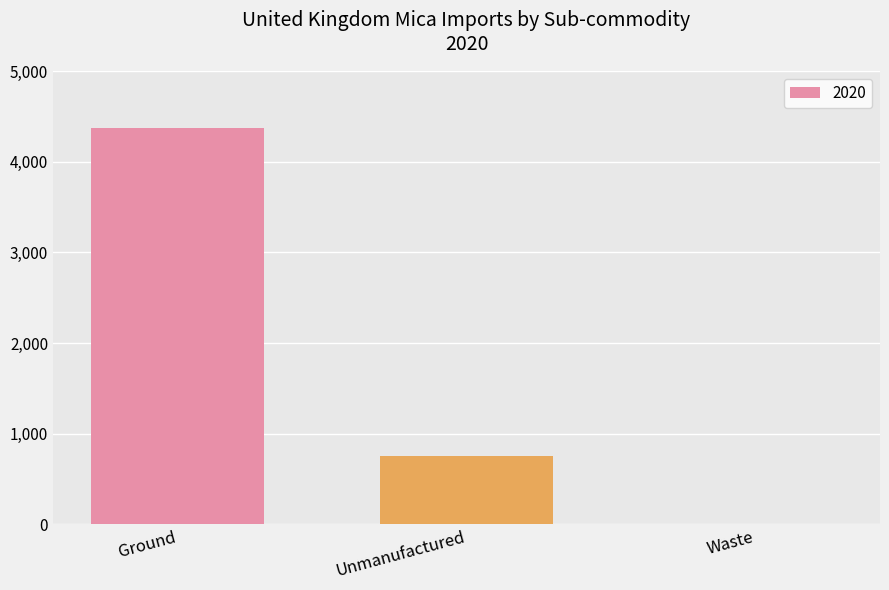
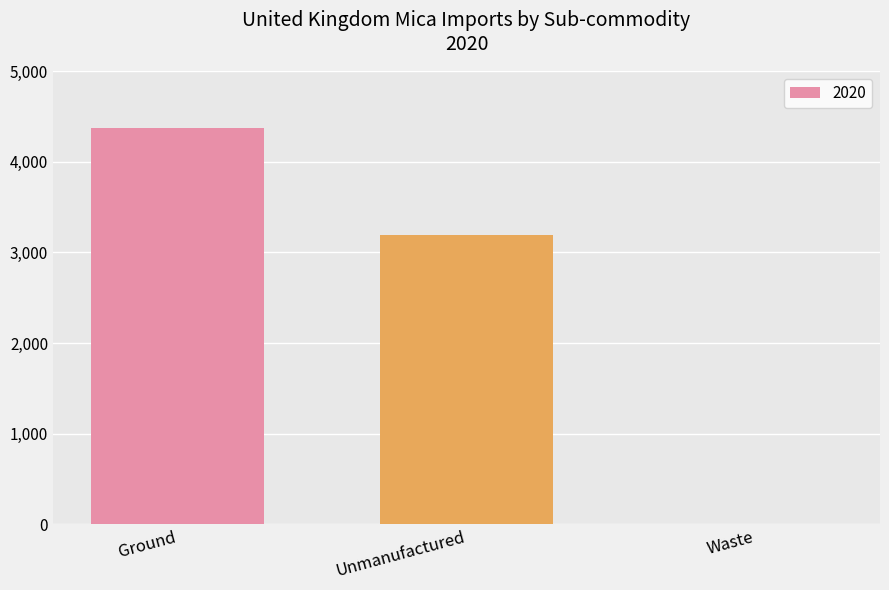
Unmanufactured: 700 -> 3,200
